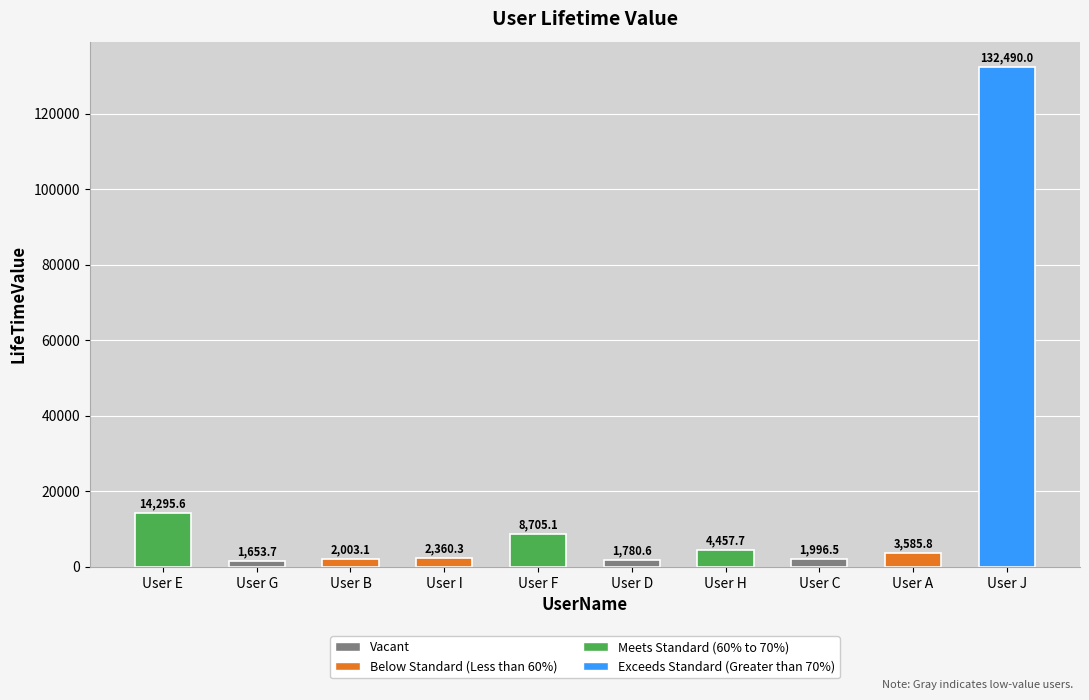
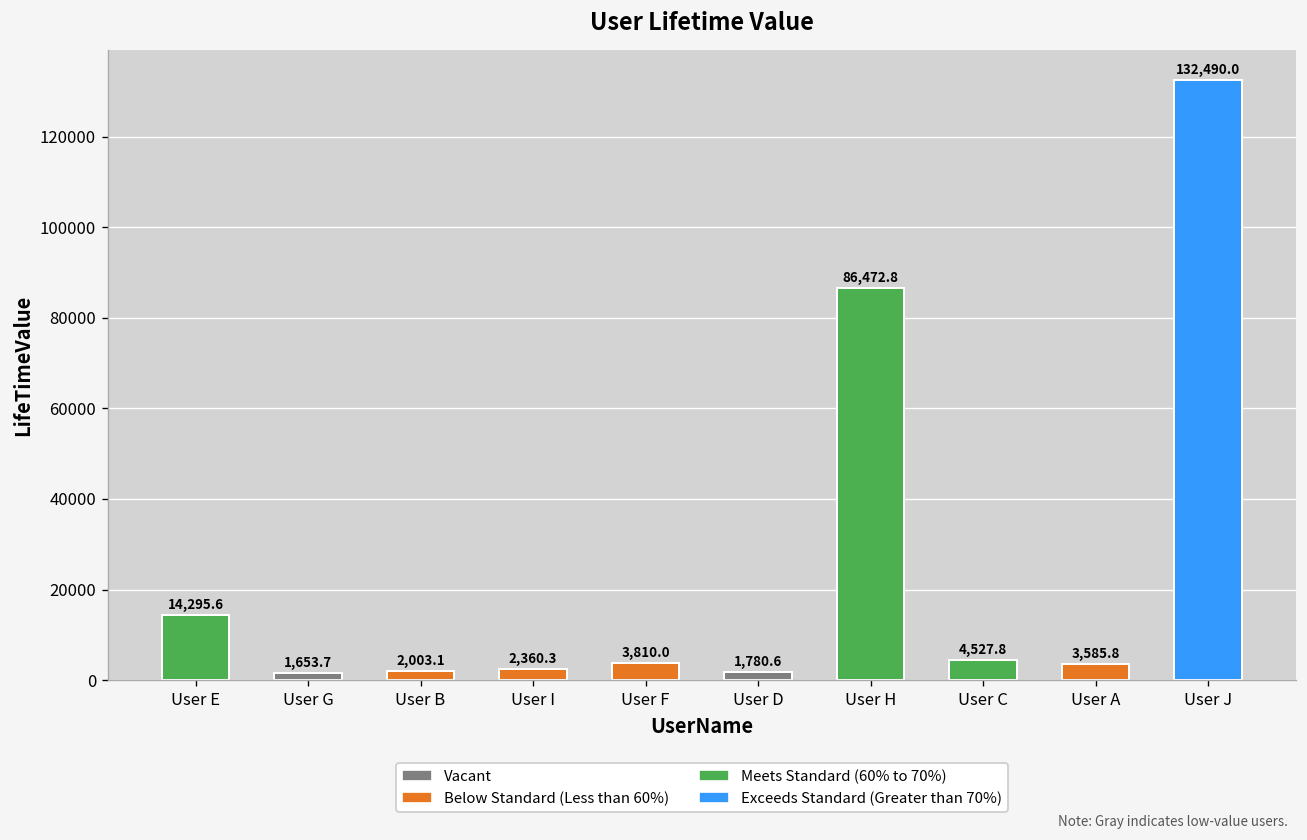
User F: 8,705.1 -> 3,810.0
User H: 4,457.7 -> 86,472.8
User C: 1,996.5 -> 4,527.8
